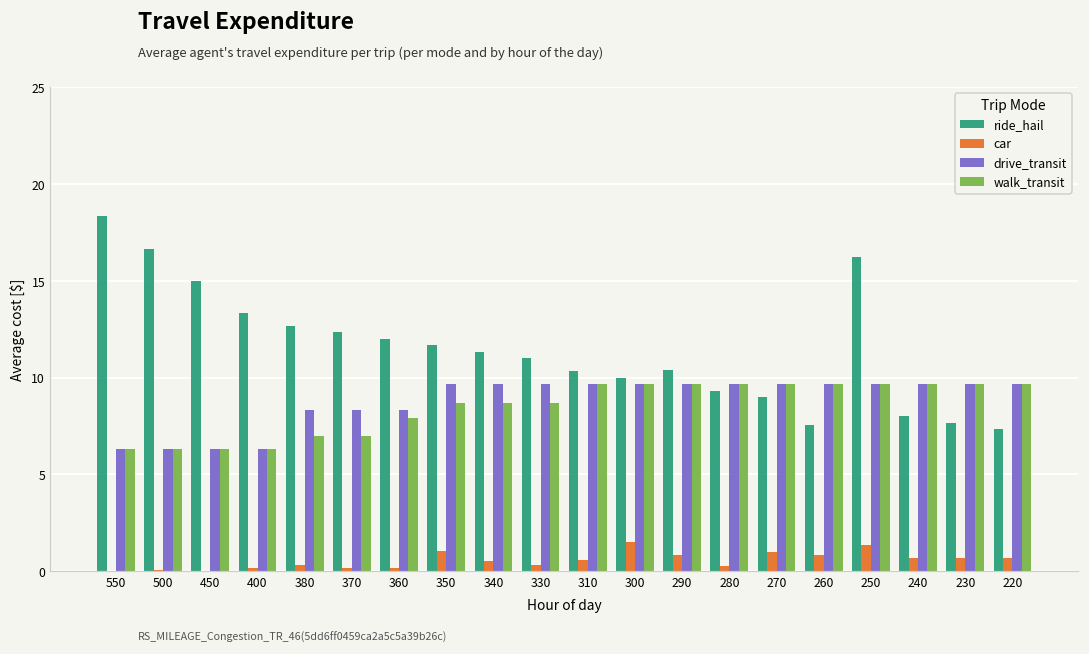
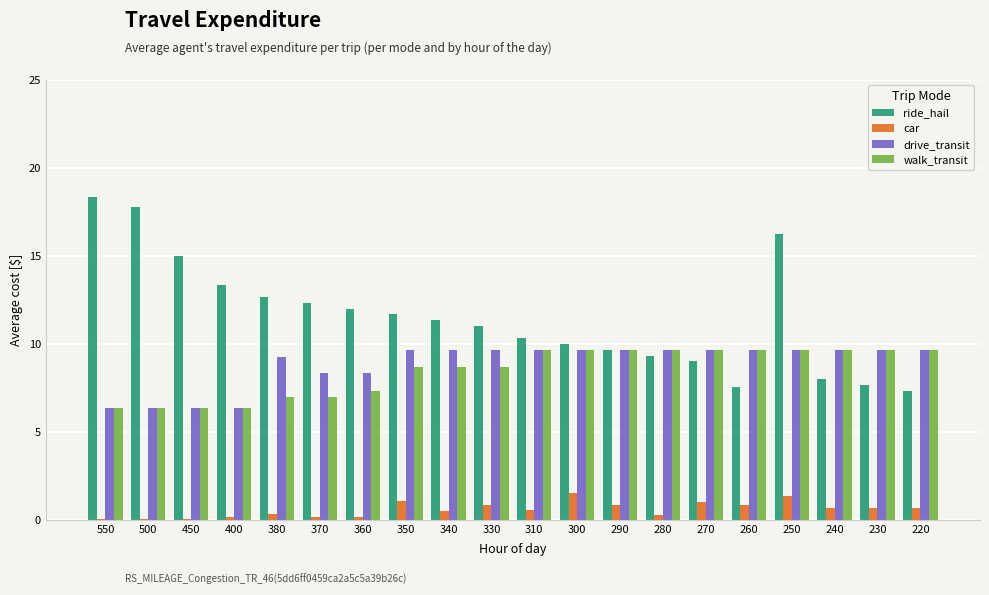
ride_hail, 500: 16.7 -> 17.8
drive_transit, 380: 8.3 -> 9.2
walk_transit, 360: 7.9 -> 7.3
car, 330: 0.3 -> 0.8
ride_hail, 290: 10.4 -> 9.7
